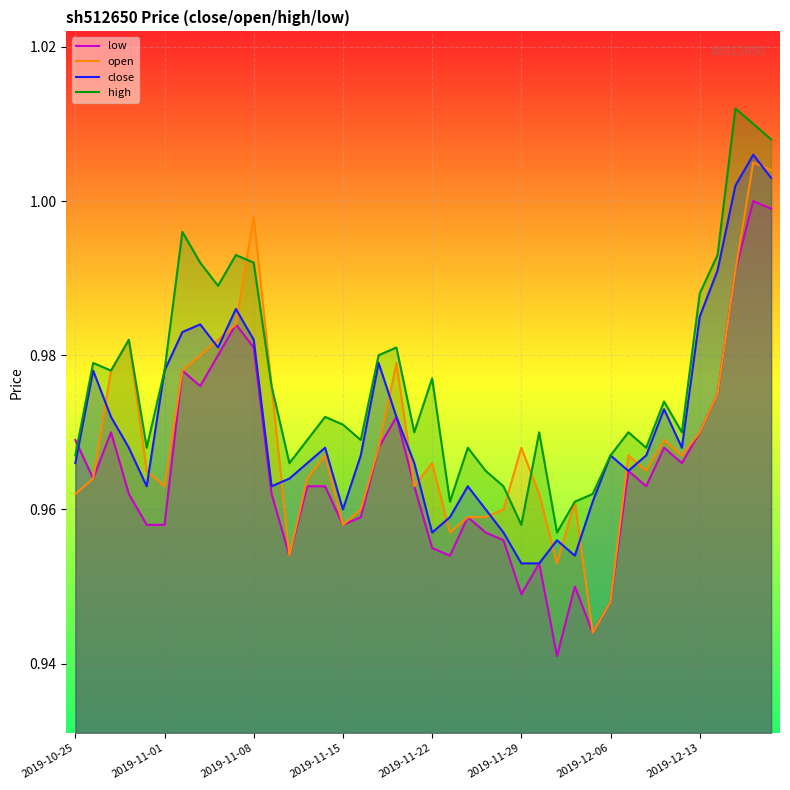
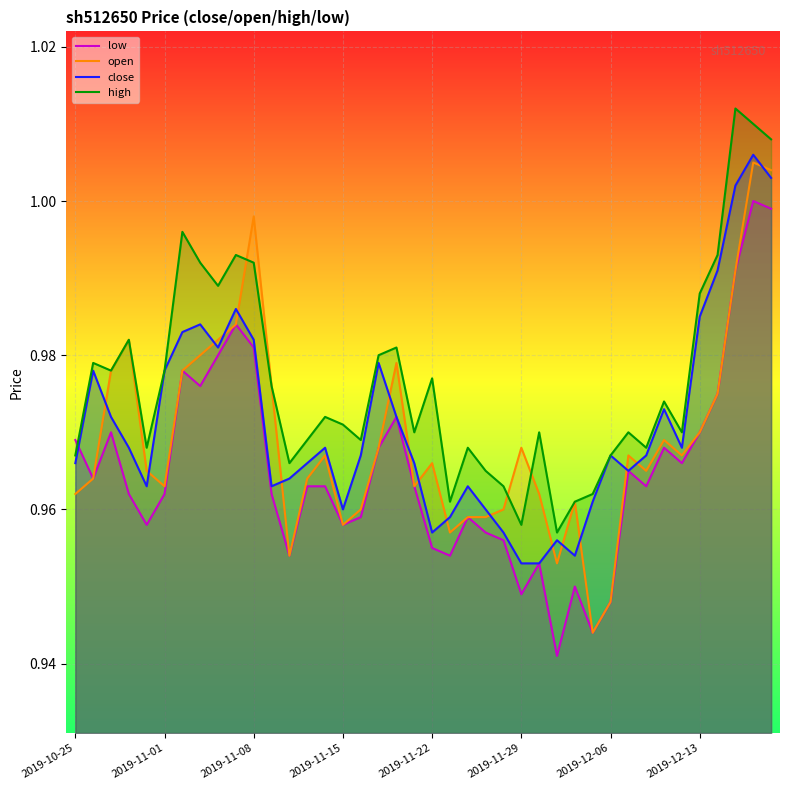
low, 2019-11-01: 0.958 -> 0.962
